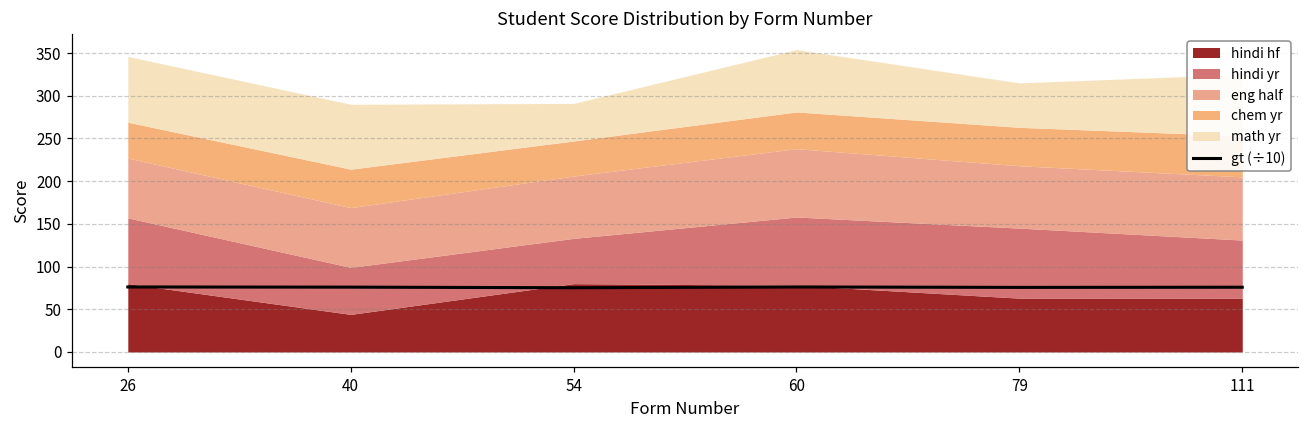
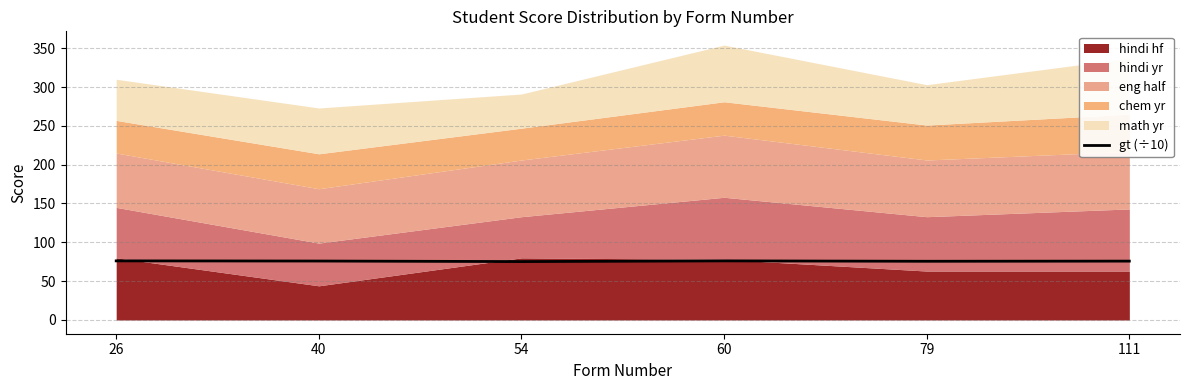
hindi yr, 26: 80 -> 70
math yr, 26: 80 -> 50
math yr, 40: 80 -> 60
hindi yr, 79: 80 -> 70
hindi yr, 111: 70 -> 80
